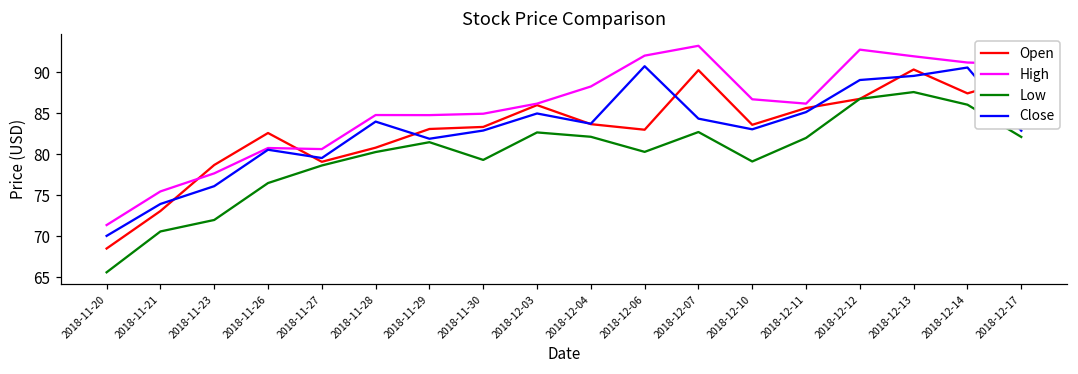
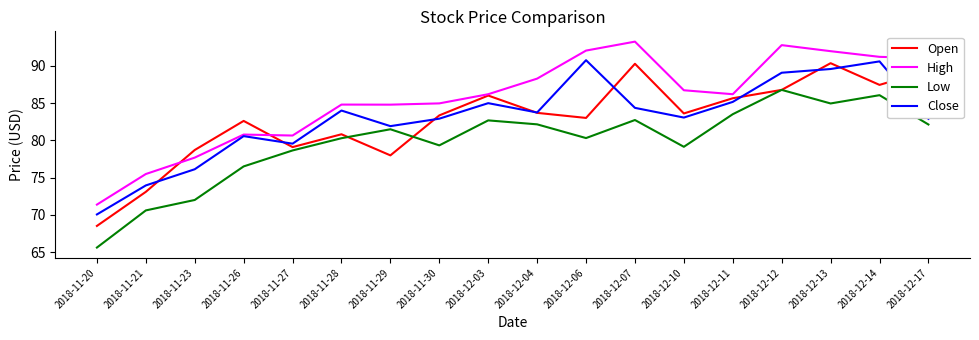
Open, 2018-11-29: 83 -> 78
Low, 2018-12-11: 82 -> 84
Low, 2018-12-13: 88 -> 85
